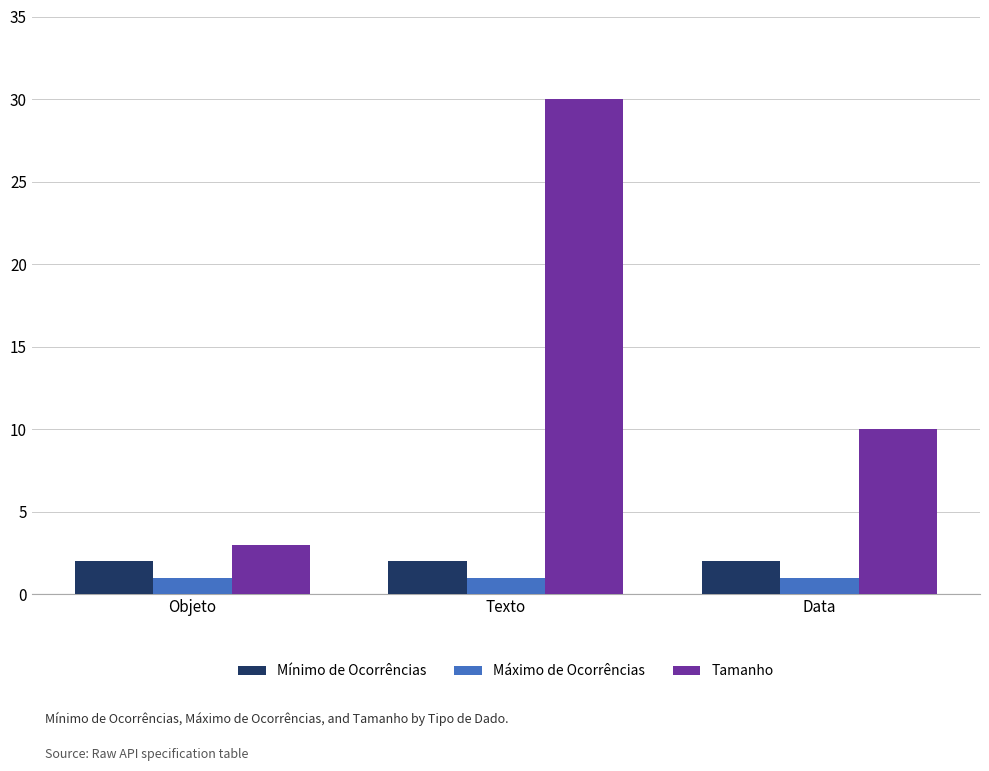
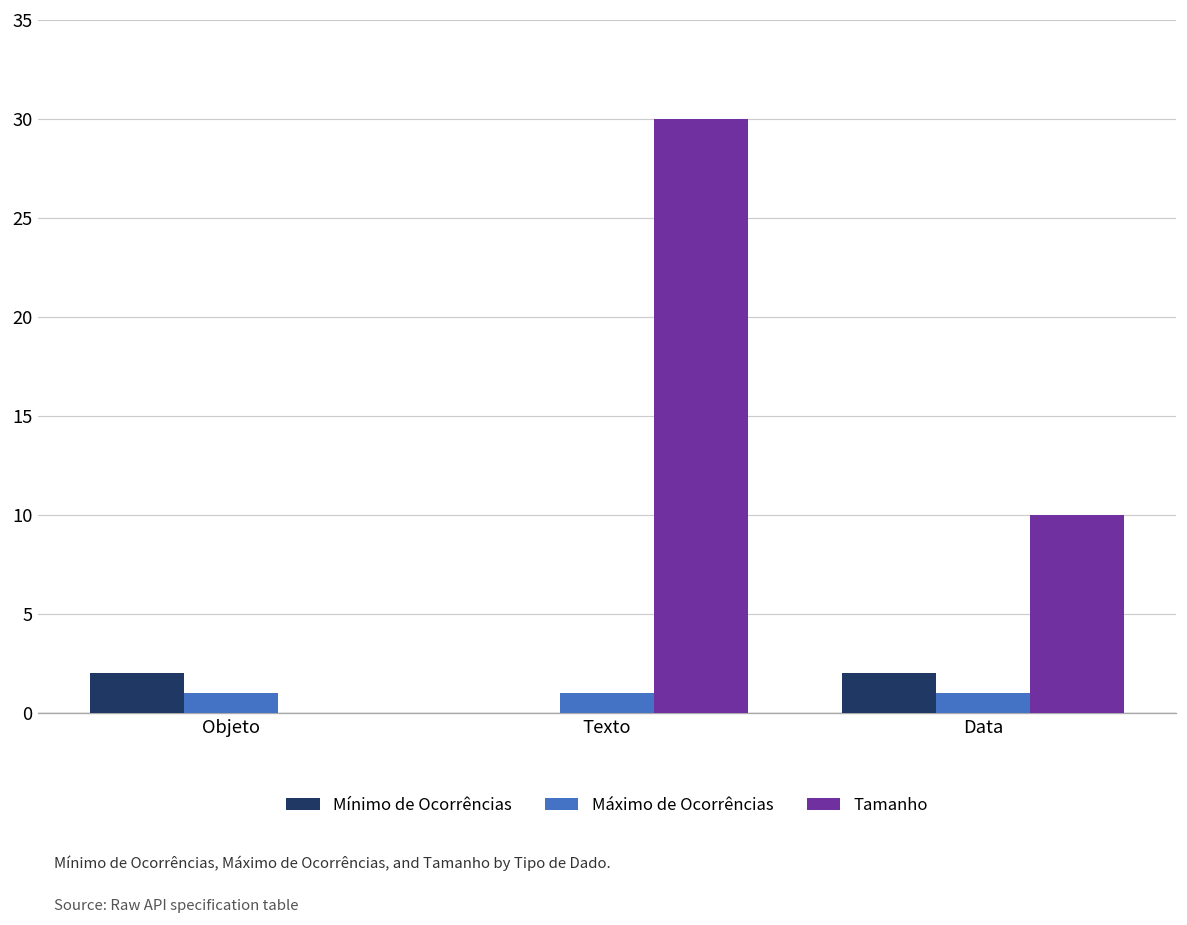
Tamanho, Objeto: 3 -> 0
Mínimo de Ocorrências, Texto: 2 -> 0
